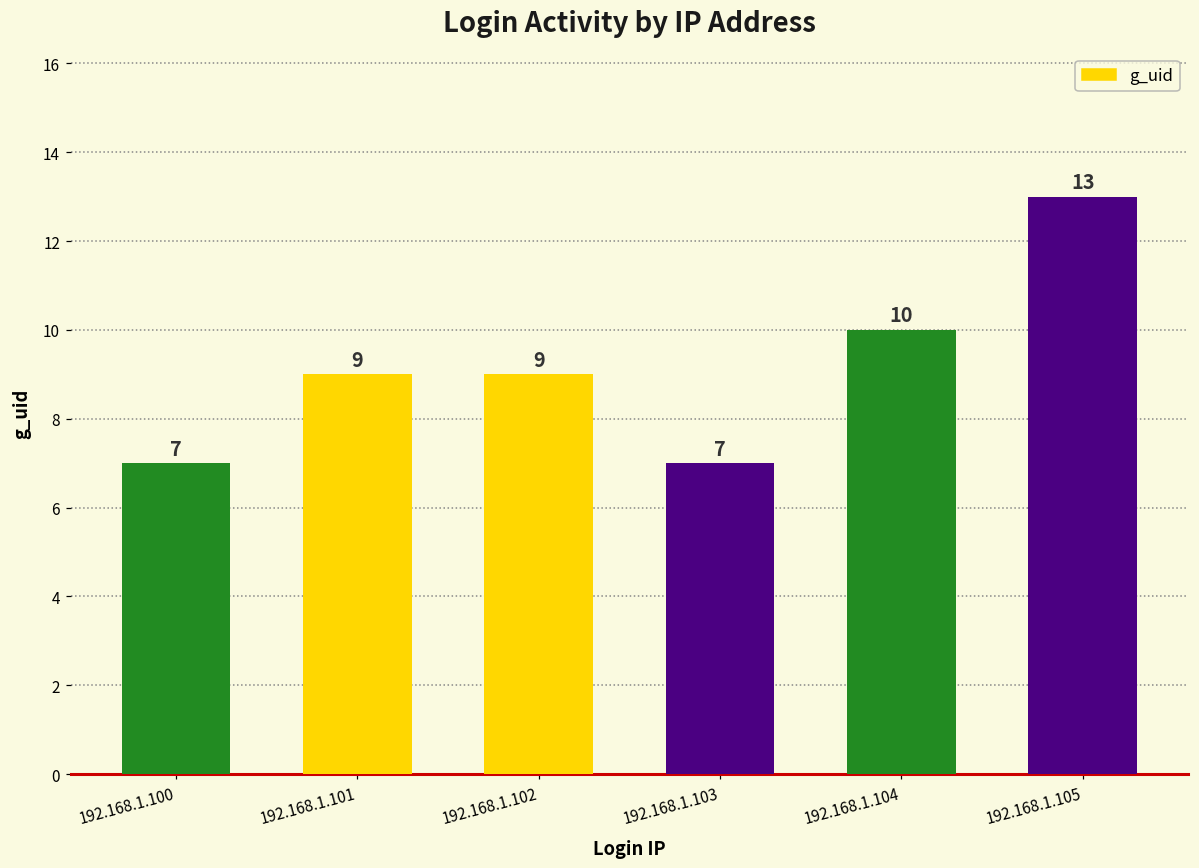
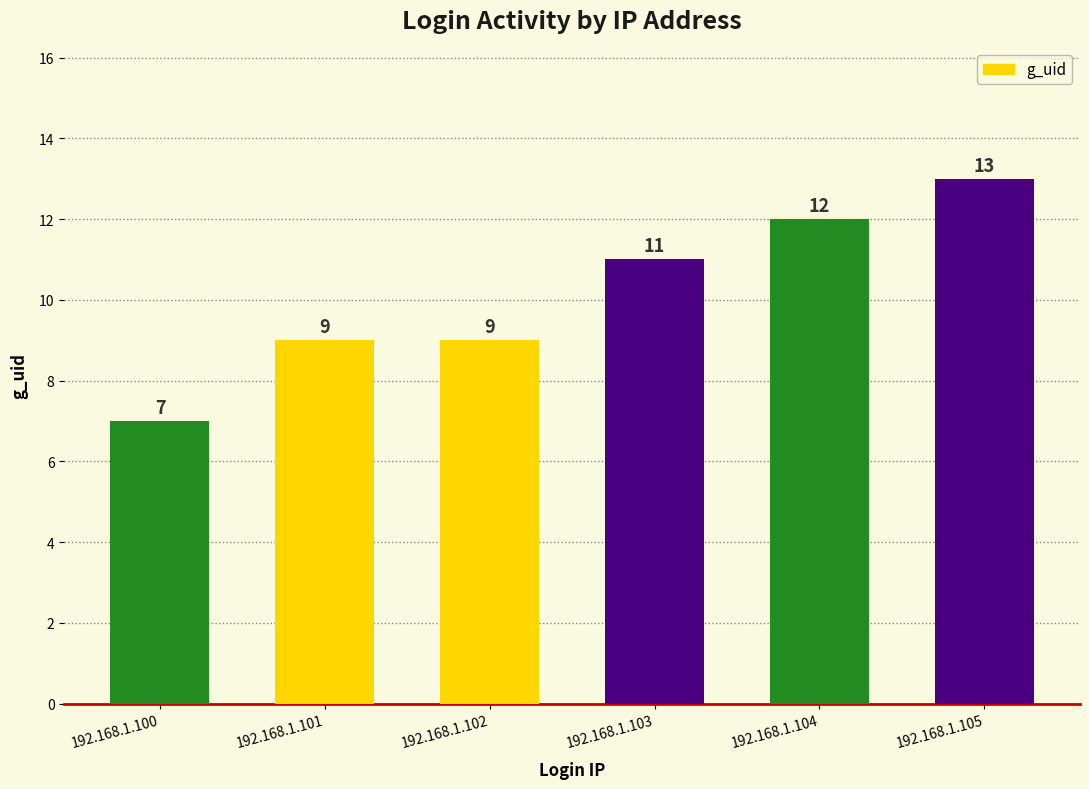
192.168.1.103: 7 -> 11
192.168.1.104: 10 -> 12
